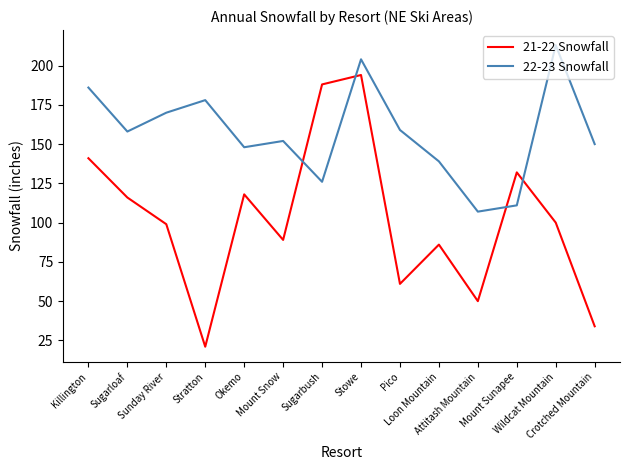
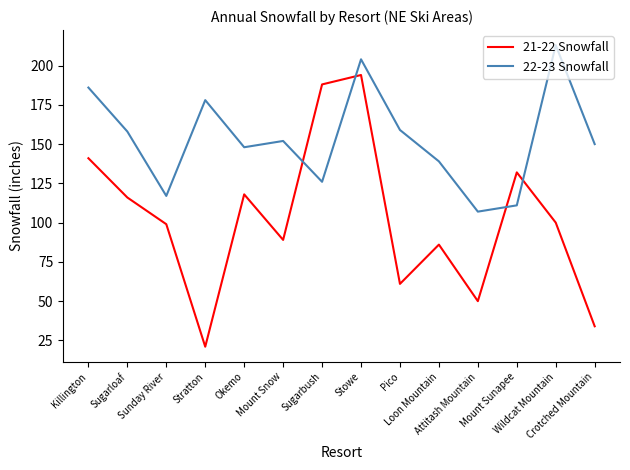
22-23 Snowfall, Sunday River: 170 -> 117
